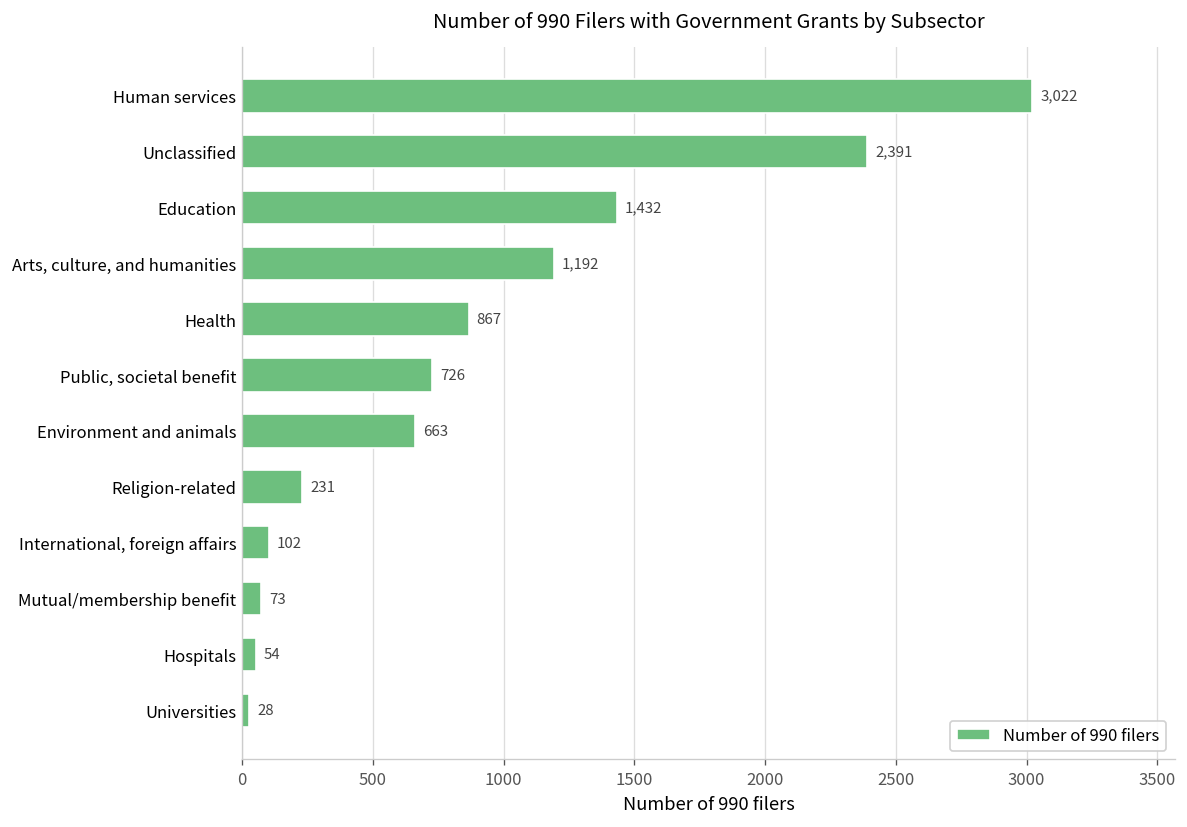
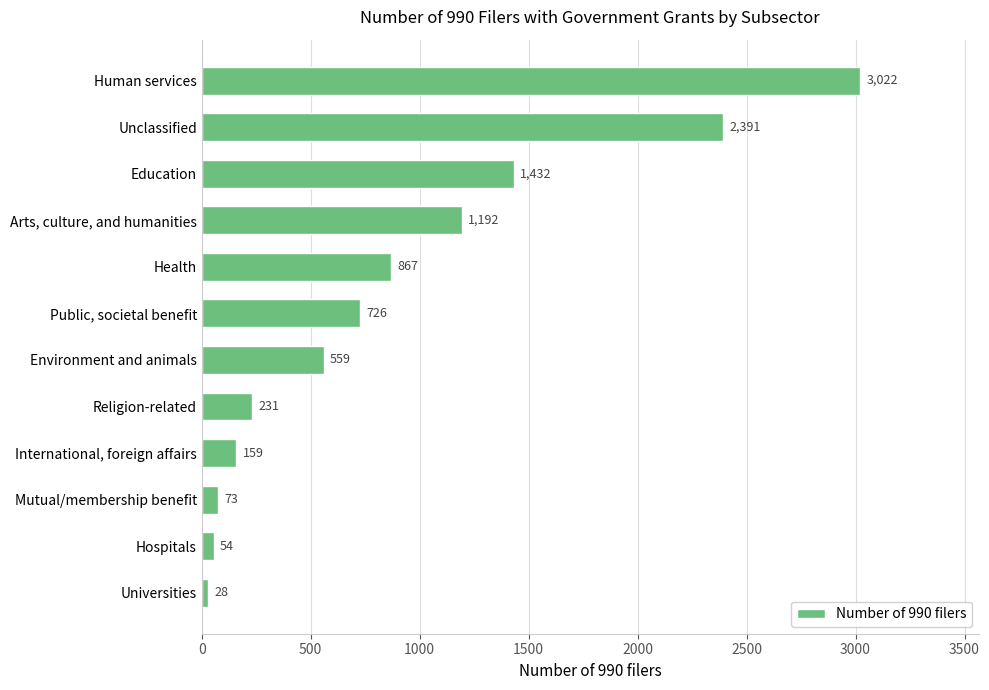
Environment and animals: 663 -> 559
International, foreign affairs: 102 -> 159
